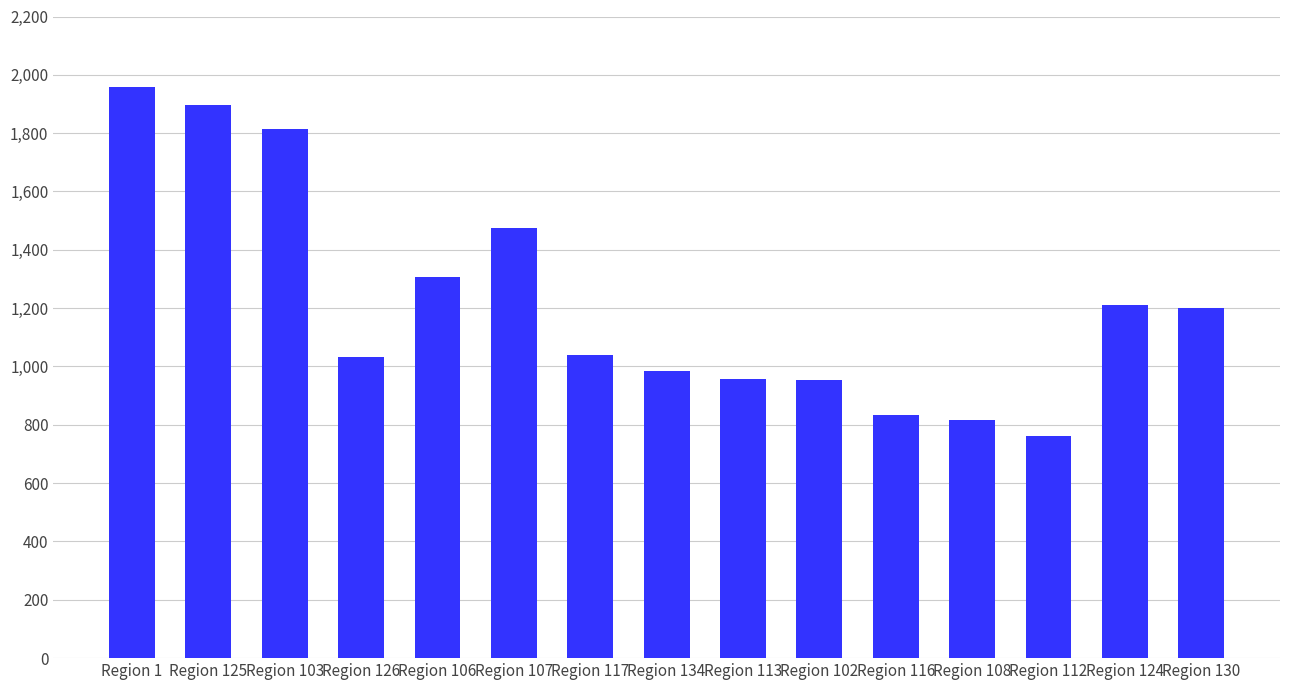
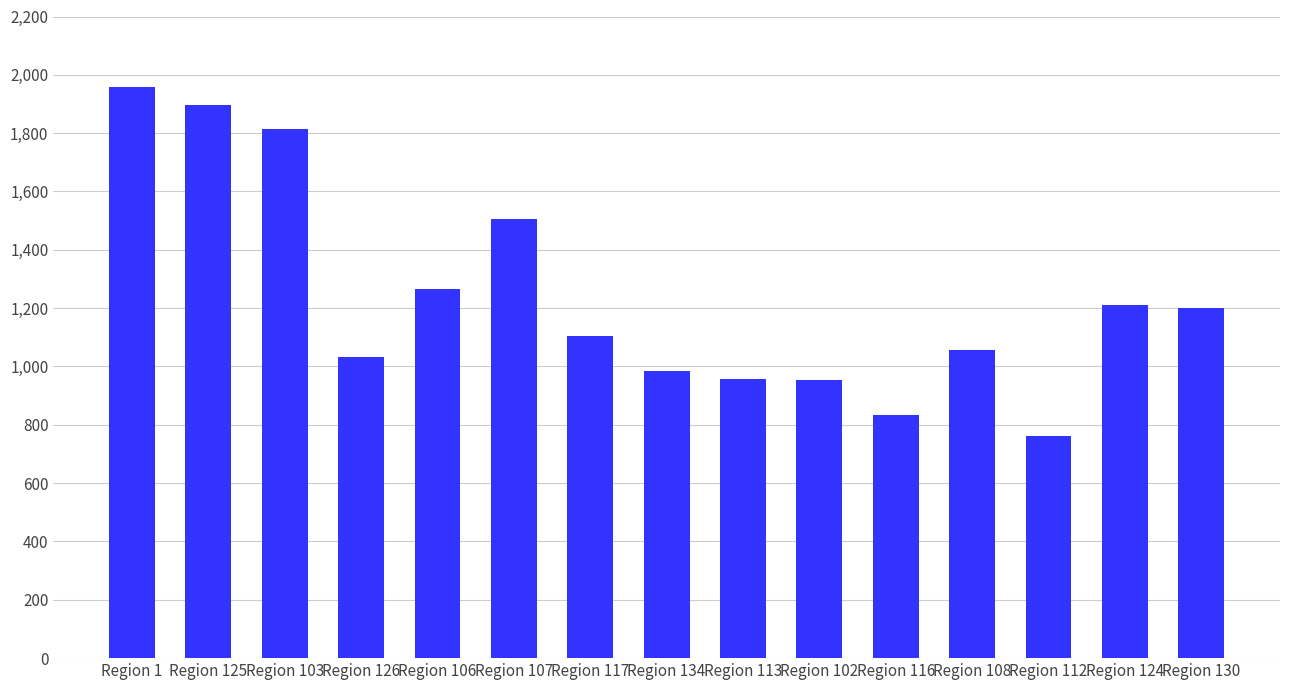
Region 106: 1,310 -> 1,270
Region 107: 1,470 -> 1,500
Region 117: 1,040 -> 1,110
Region 108: 820 -> 1,060
